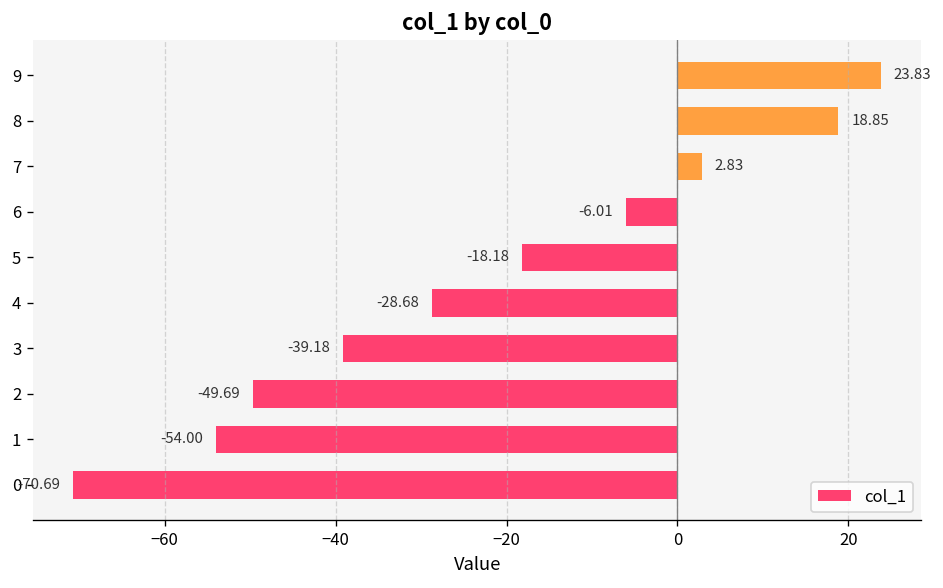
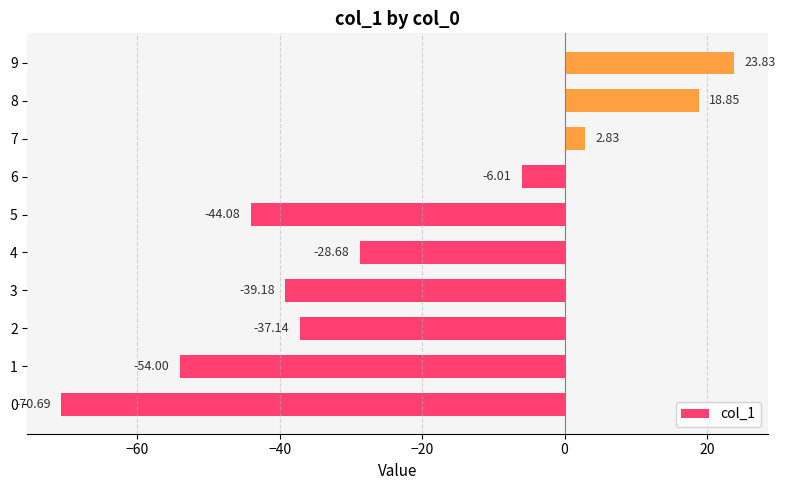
5: -18.18 -> -44.08
2: -49.69 -> -37.14
